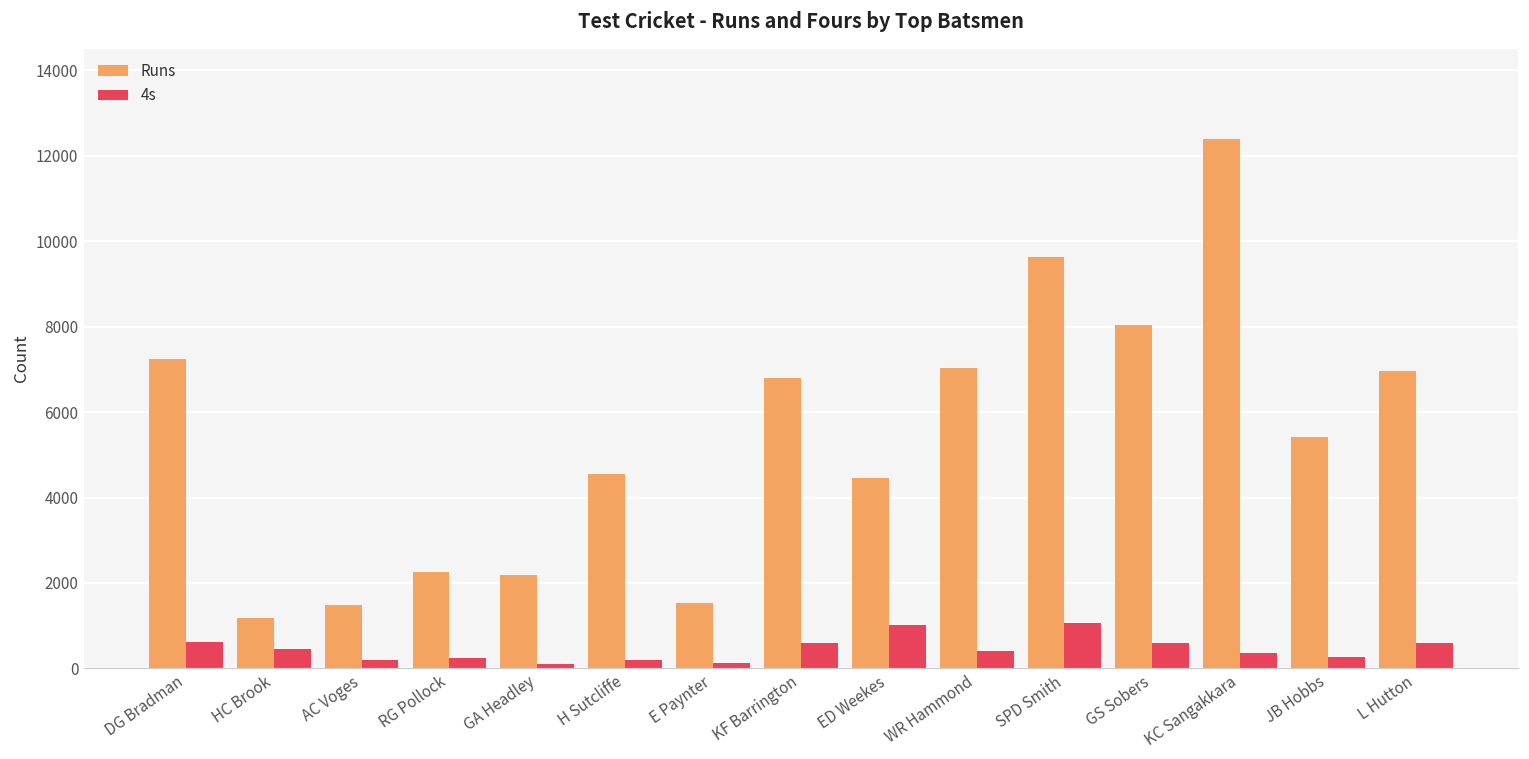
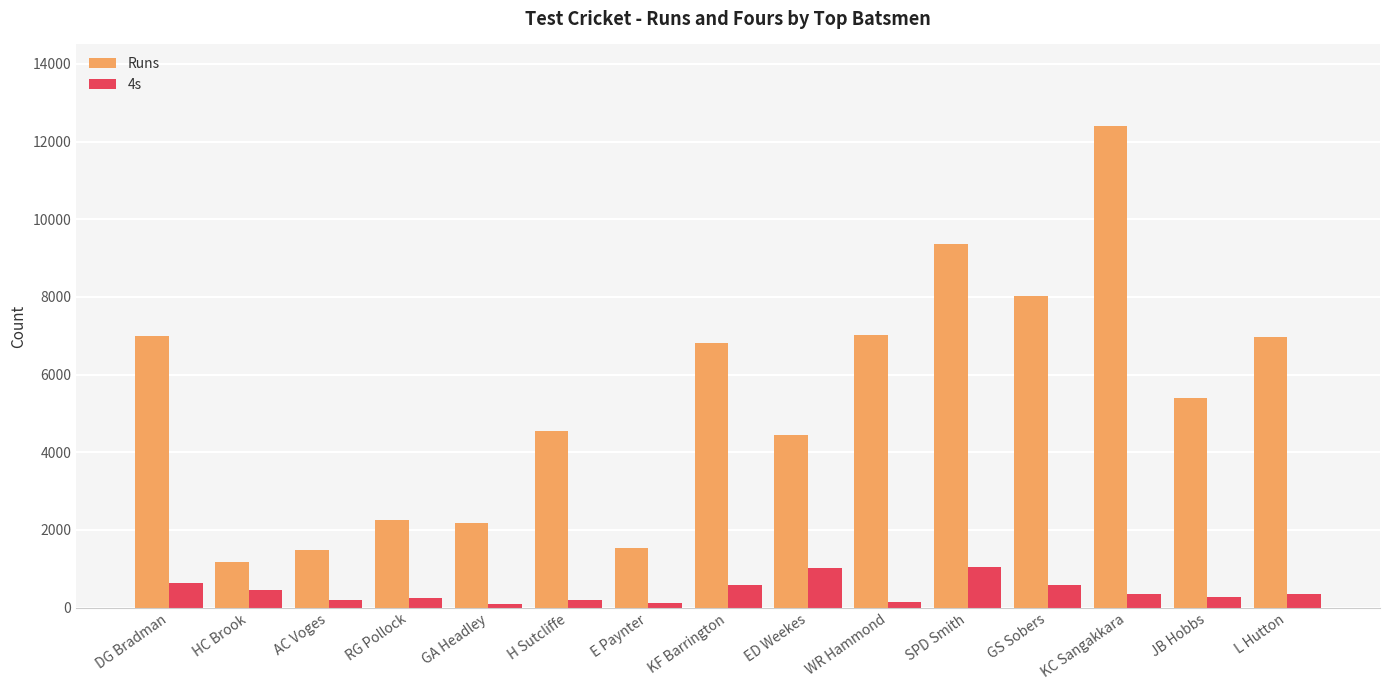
Runs, DG Bradman: 7200 -> 7000
4s, WR Hammond: 400 -> 100
Runs, SPD Smith: 9600 -> 9400
4s, L Hutton: 600 -> 400
